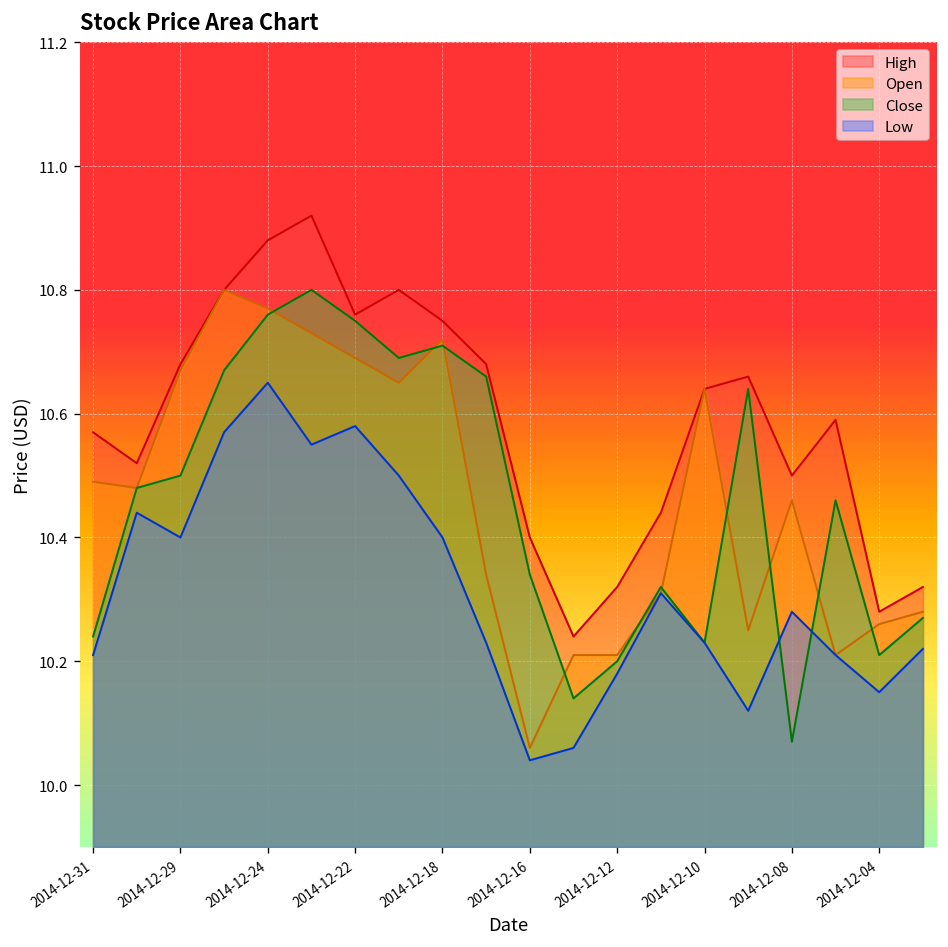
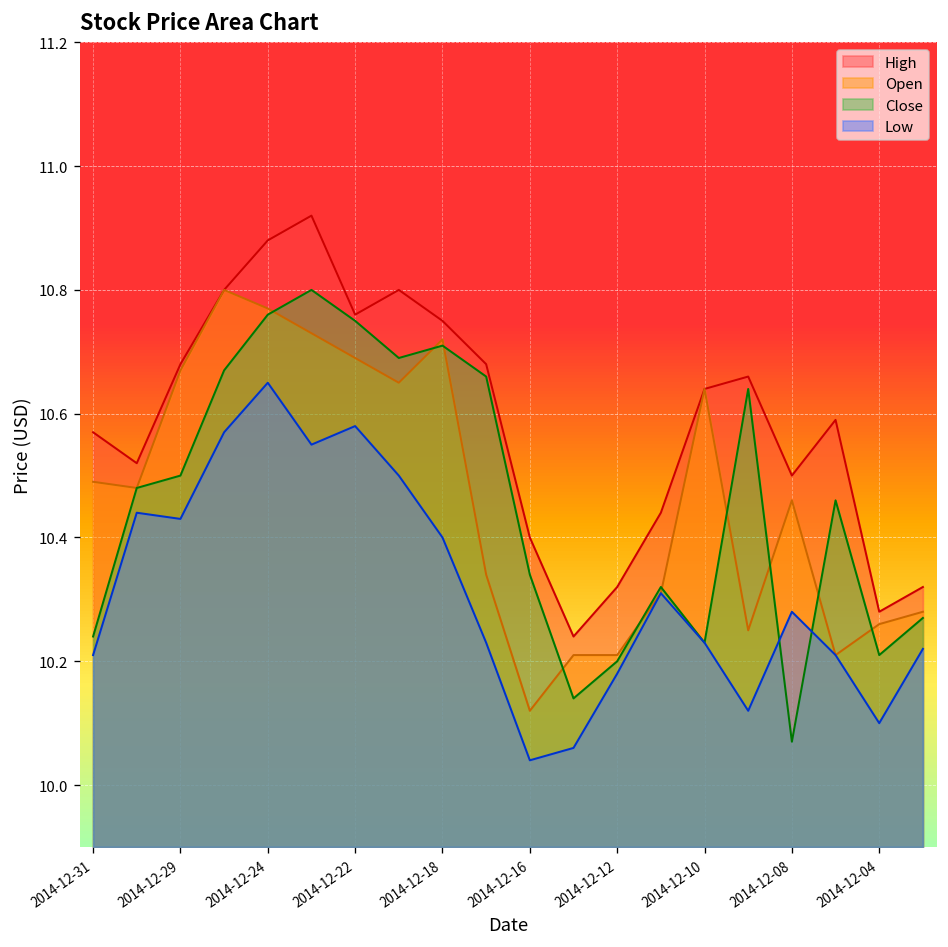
Low, 2014-12-29: 10.40 -> 10.43
Open, 2014-12-16: 10.06 -> 10.12
Low, 2014-12-04: 10.15 -> 10.10
